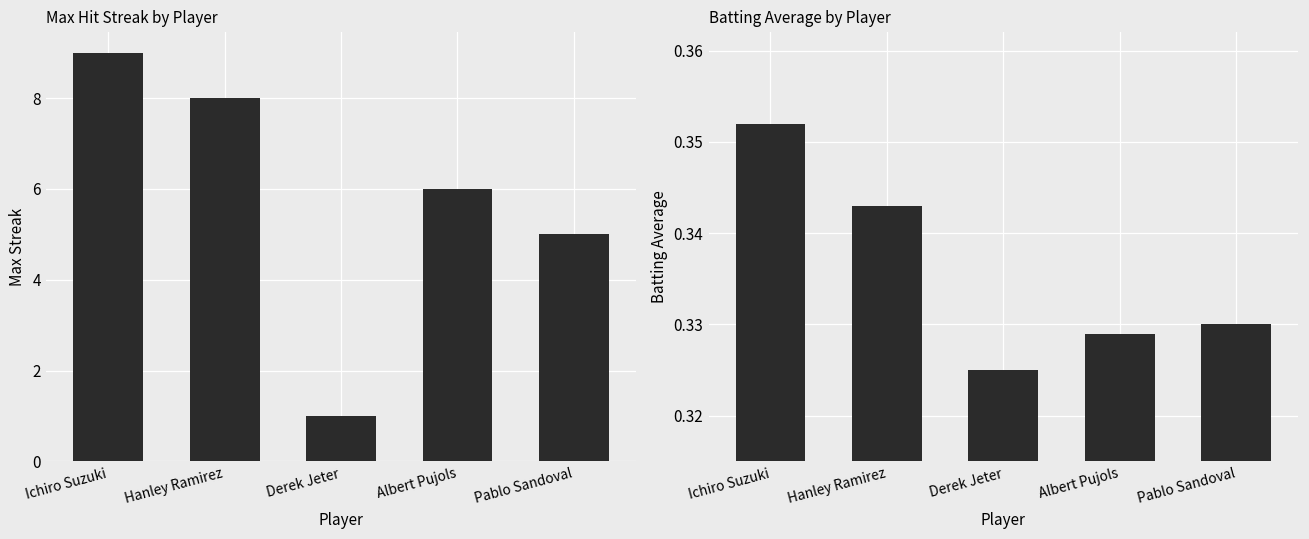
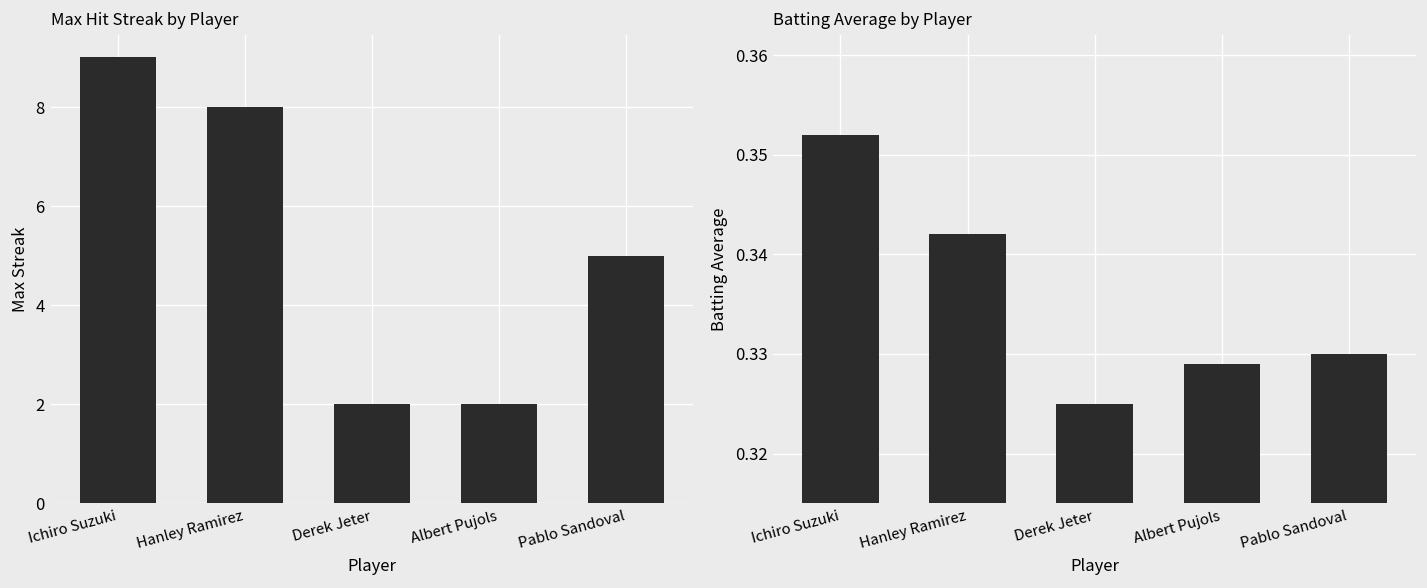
Max Hit Streak by Player, Derek Jeter: 1 -> 2
Max Hit Streak by Player, Albert Pujols: 6 -> 2
Batting Average by Player, Hanley Ramirez: 0.343 -> 0.342
